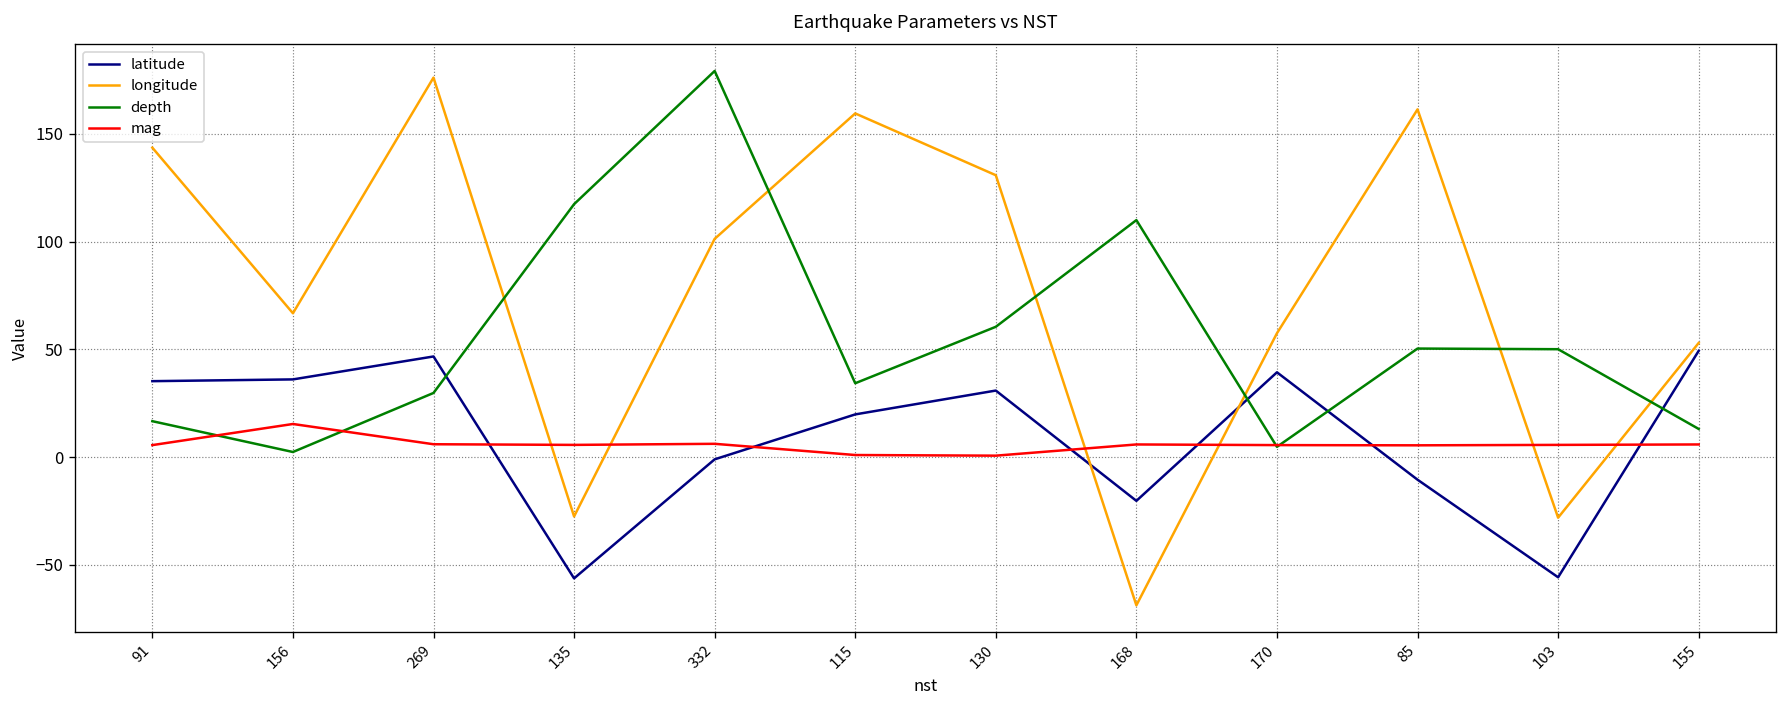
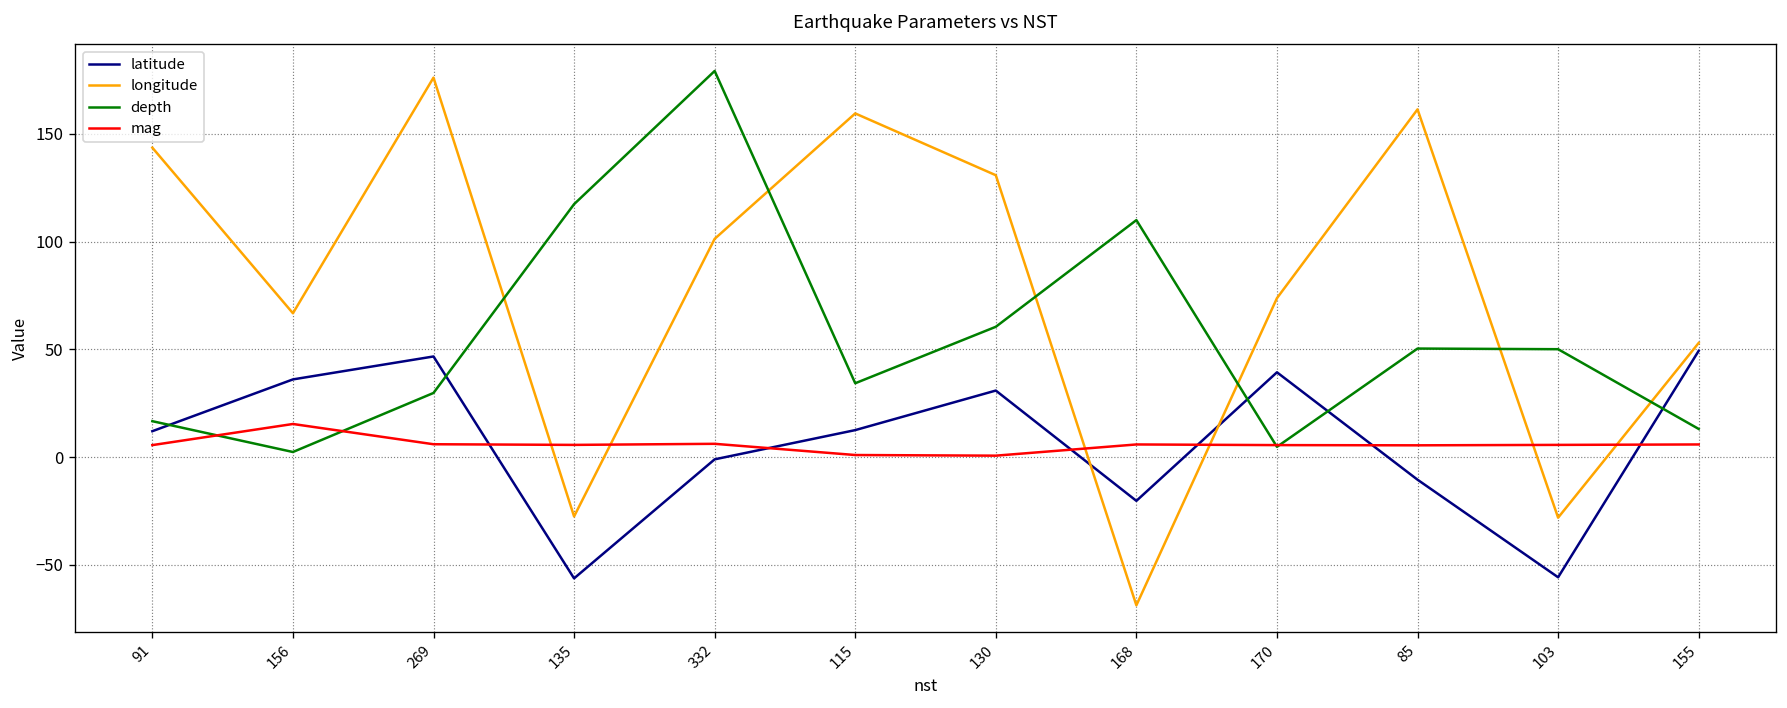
latitude, 91: 35 -> 12
latitude, 115: 20 -> 13
longitude, 170: 58 -> 74
